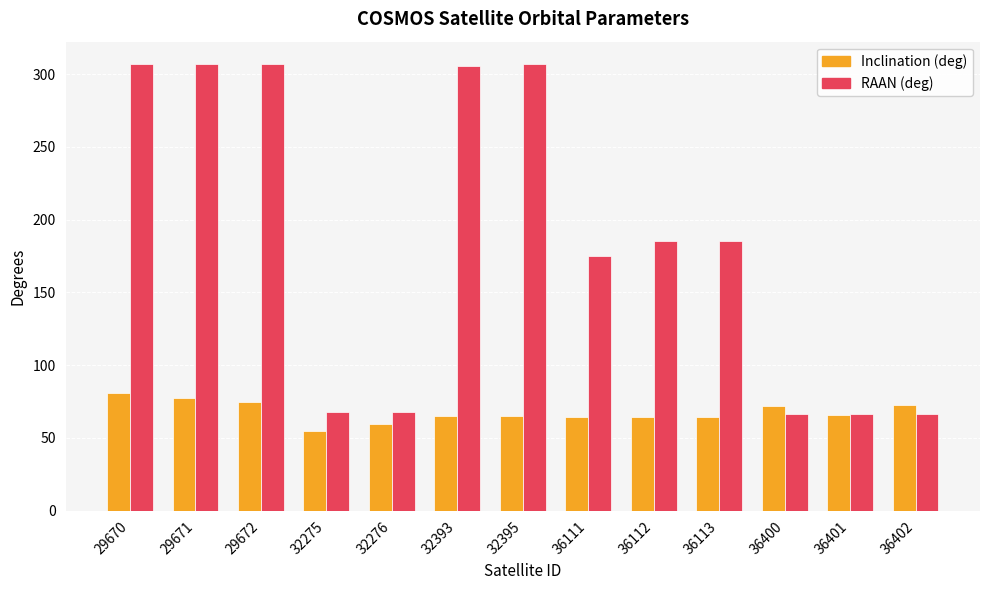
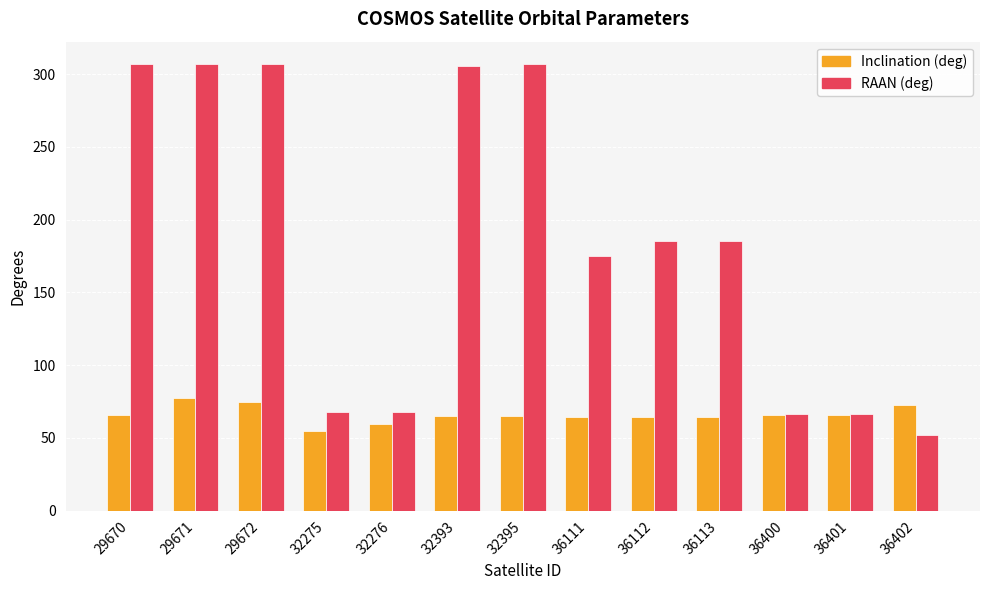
Inclination (deg), 29670: 81 -> 65
Inclination (deg), 36400: 72 -> 65
RAAN (deg), 36402: 67 -> 52
